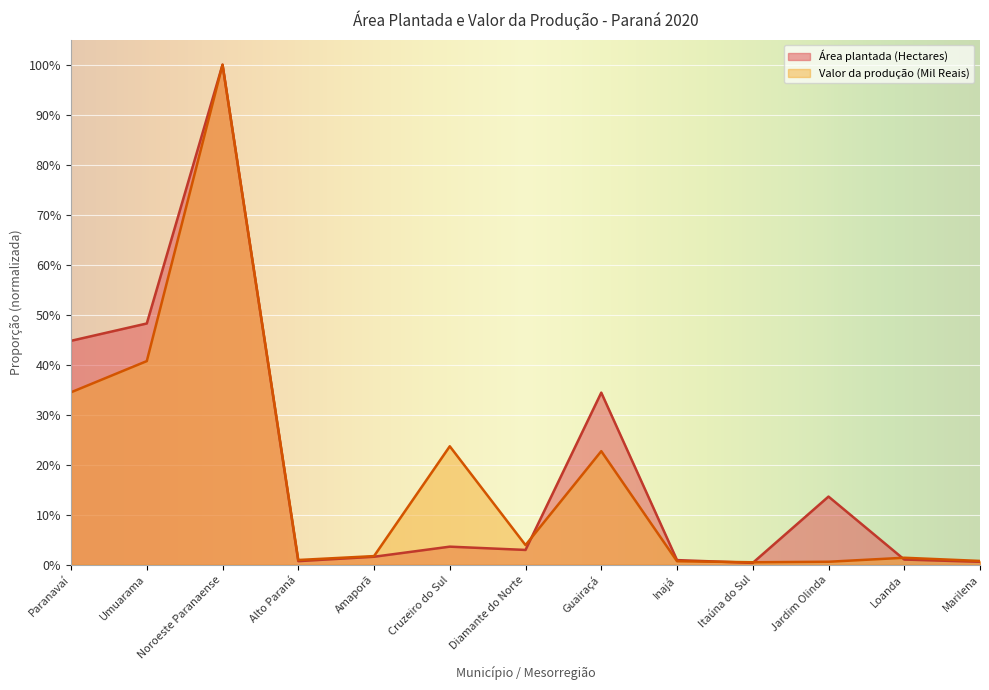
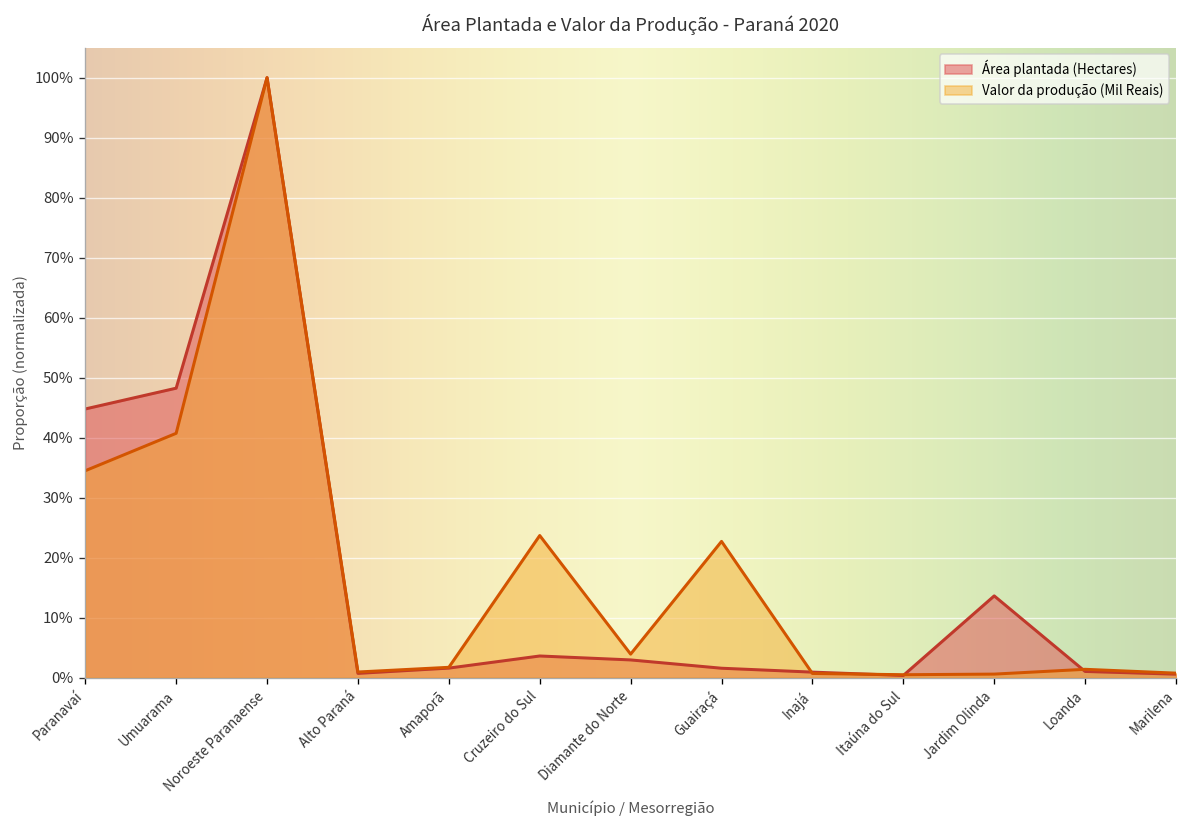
Área plantada (Hectares), Guairaçá: 34% -> 2%
